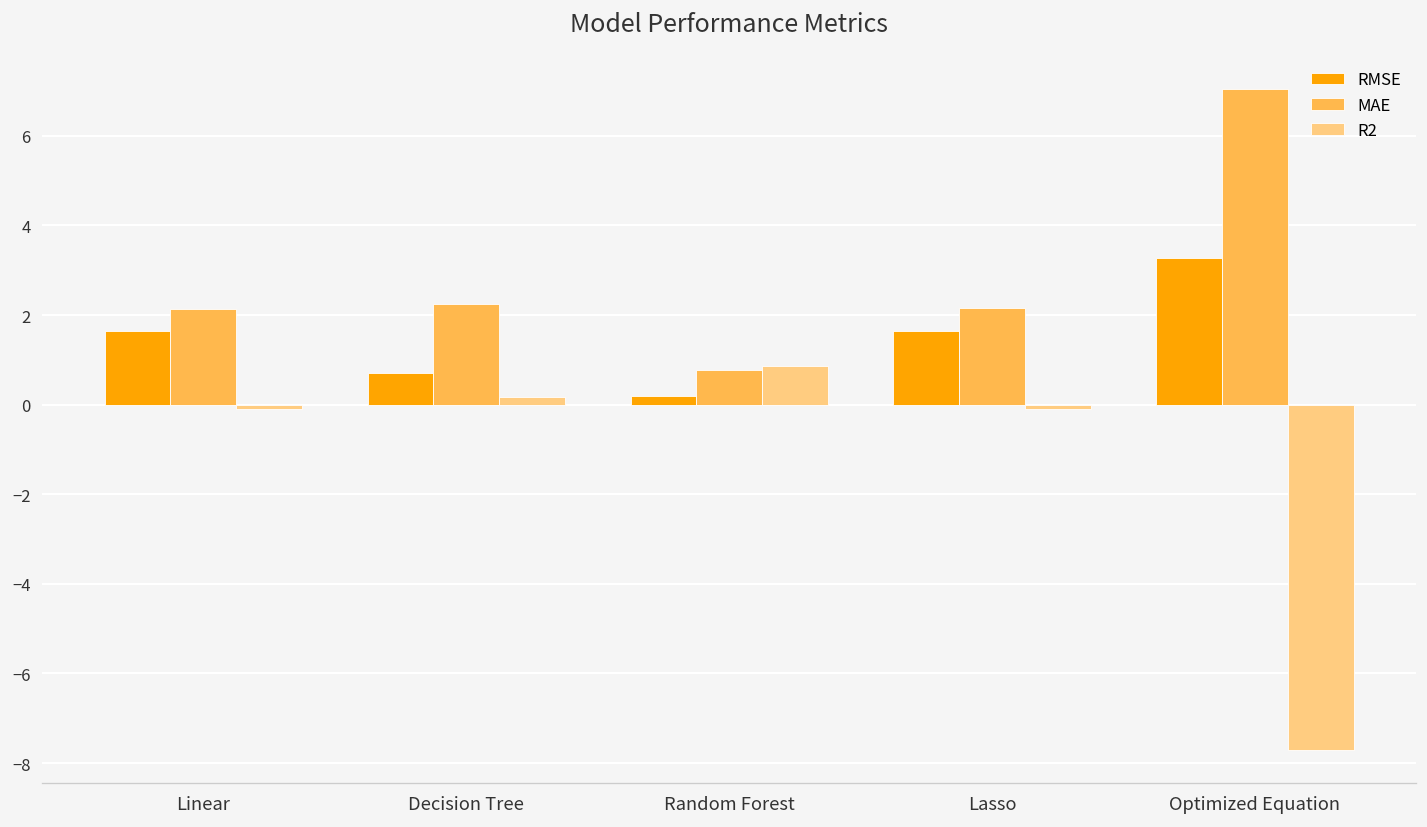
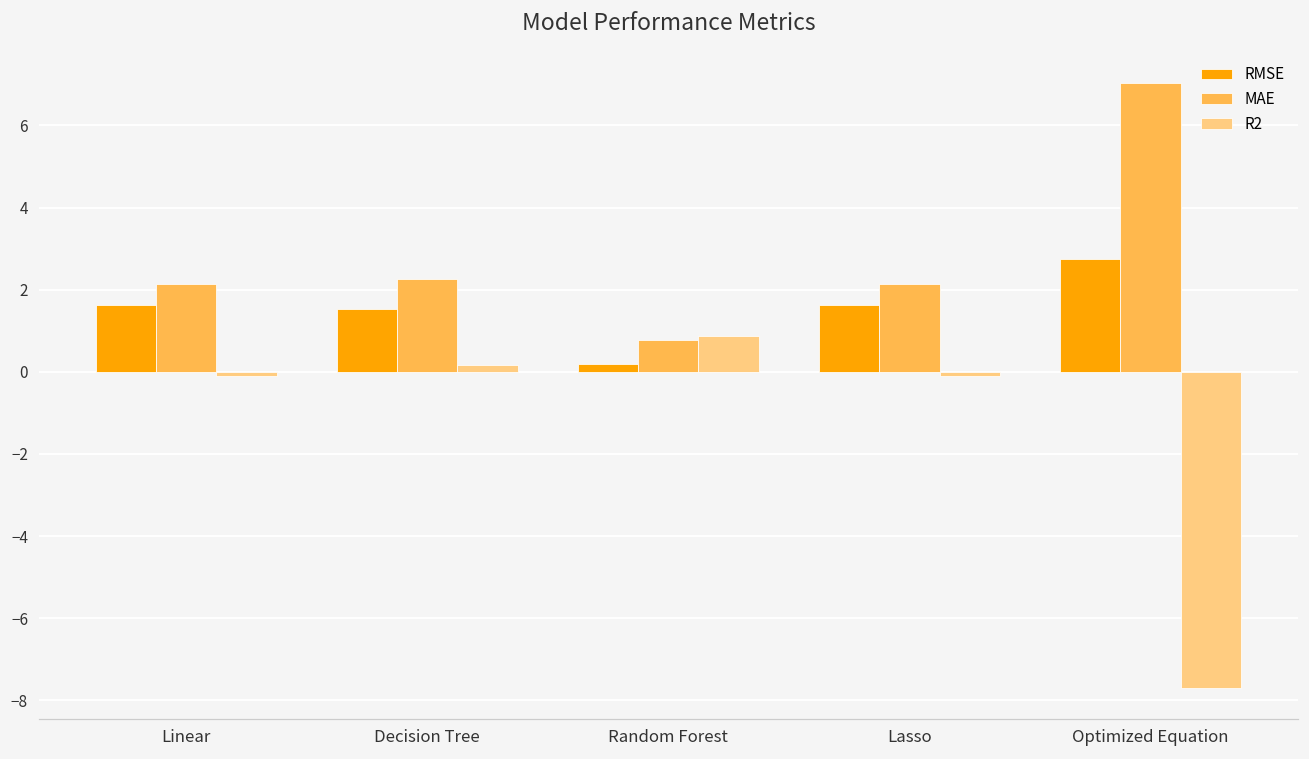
RMSE, Decision Tree: 0.7 -> 1.5
RMSE, Optimized Equation: 3.3 -> 2.7
